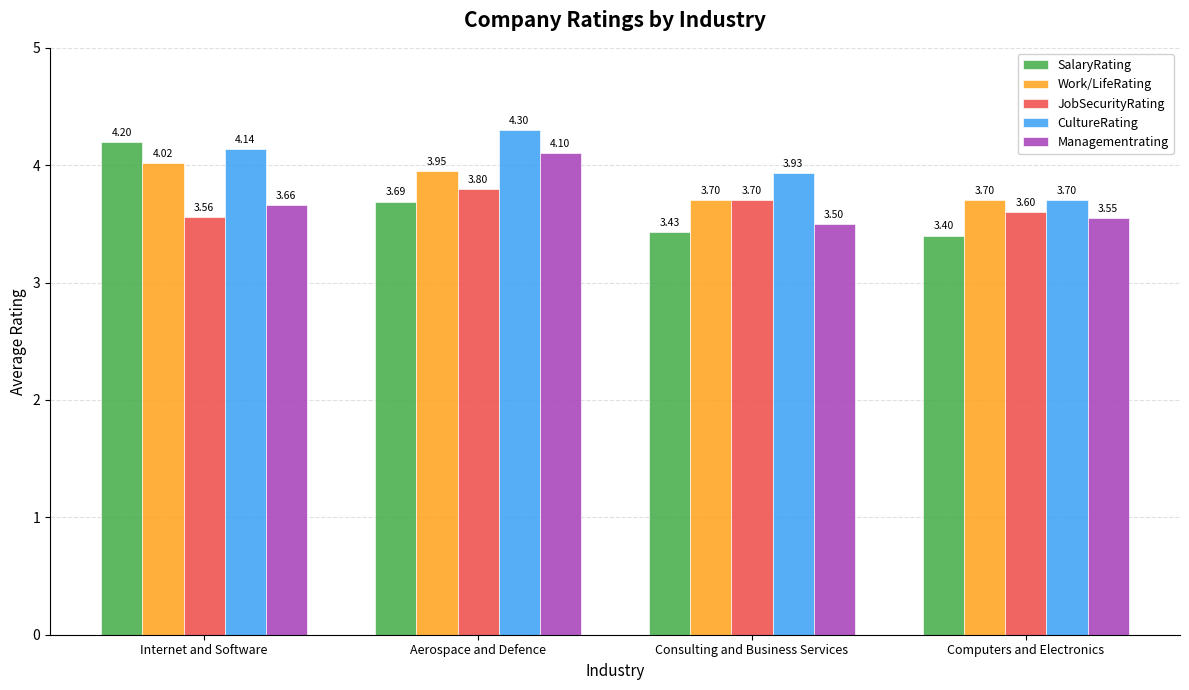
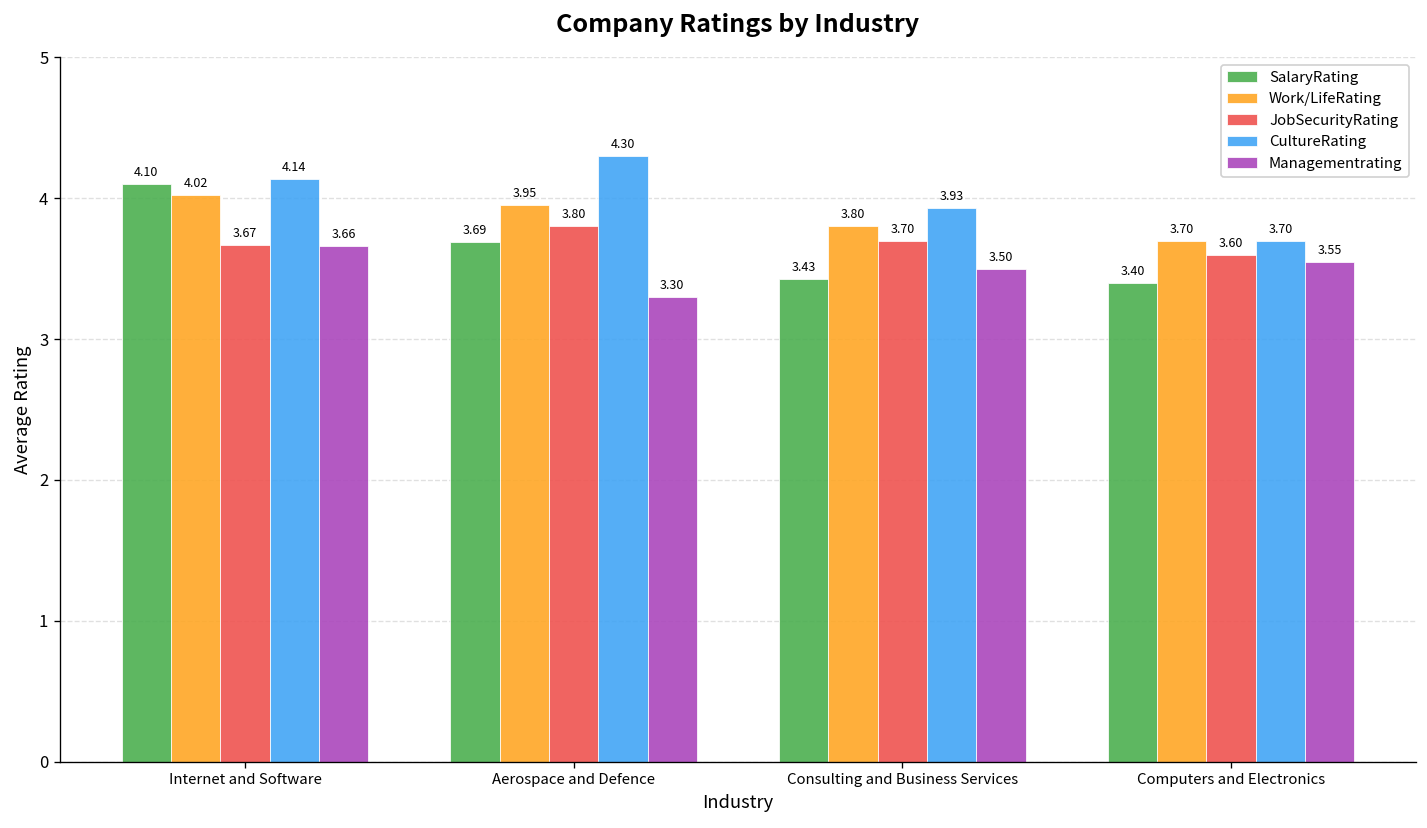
SalaryRating, Internet and Software: 4.20 -> 4.10
JobSecurityRating, Internet and Software: 3.56 -> 3.67
Managementrating, Aerospace and Defence: 4.10 -> 3.30
Work/LifeRating, Consulting and Business Services: 3.70 -> 3.80
